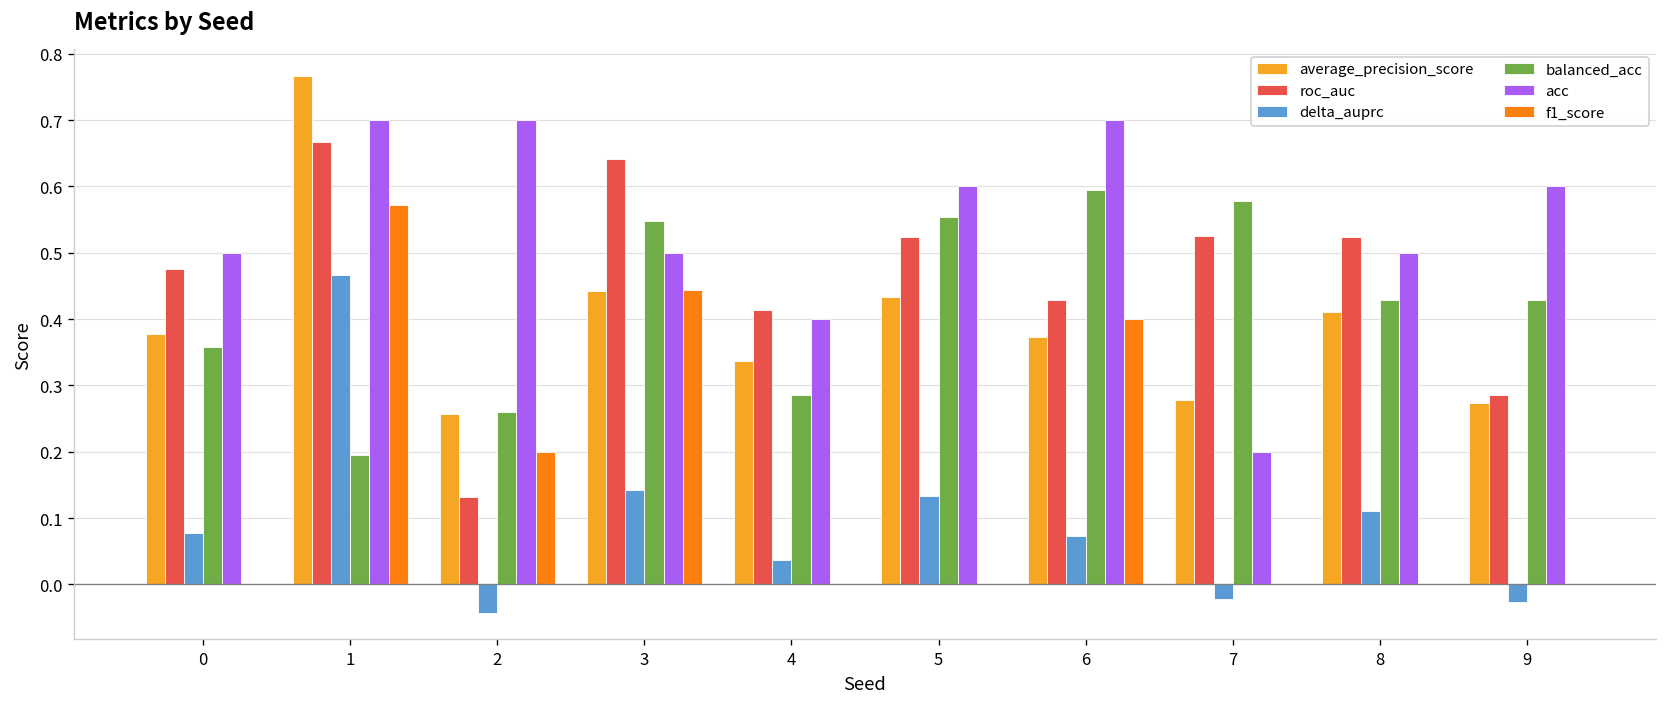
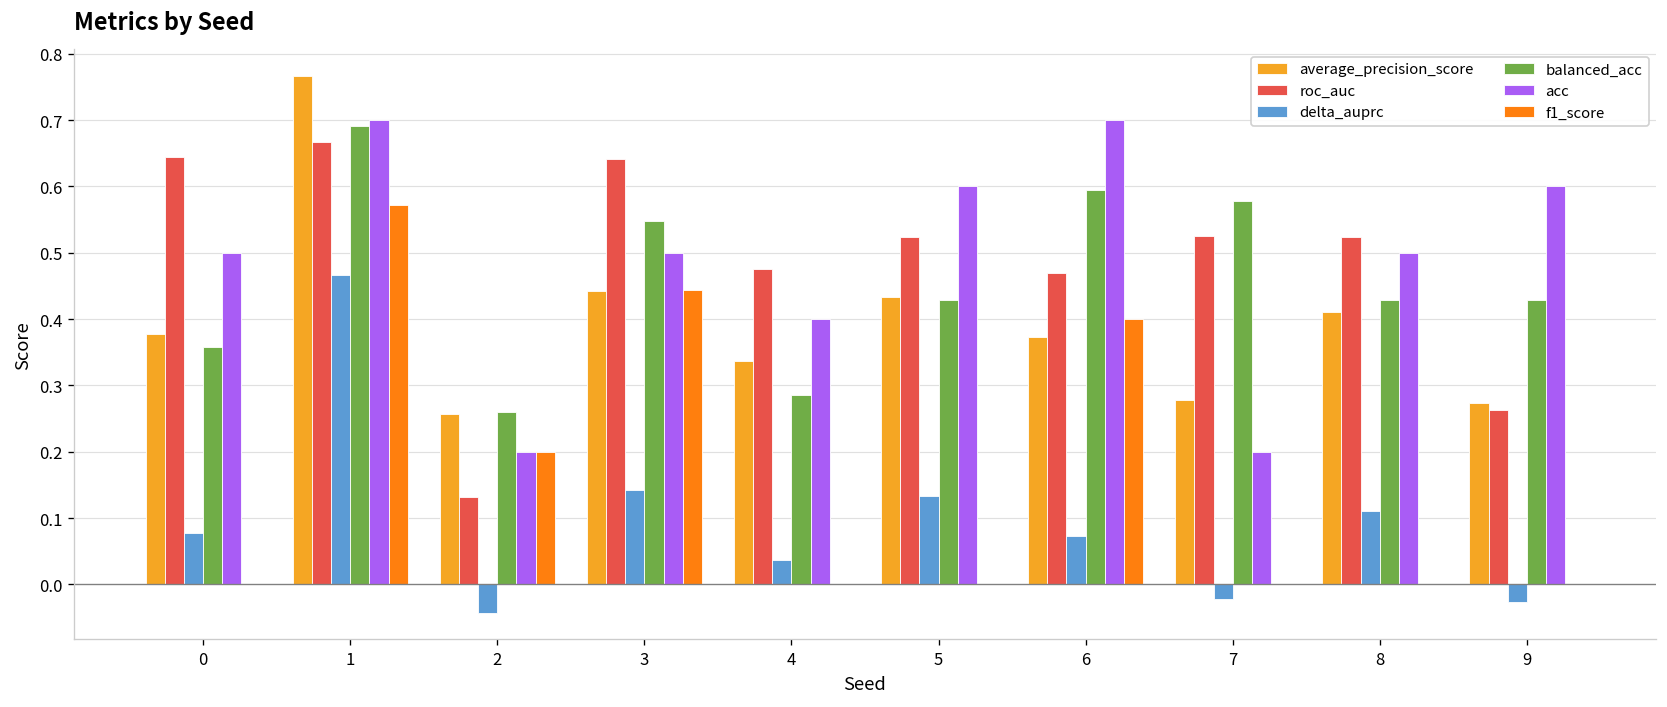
roc_auc, 0: 0.48 -> 0.64
balanced_acc, 1: 0.20 -> 0.69
acc, 2: 0.7 -> 0.2
roc_auc, 4: 0.41 -> 0.48
balanced_acc, 5: 0.55 -> 0.43
roc_auc, 6: 0.43 -> 0.47
roc_auc, 9: 0.29 -> 0.26
